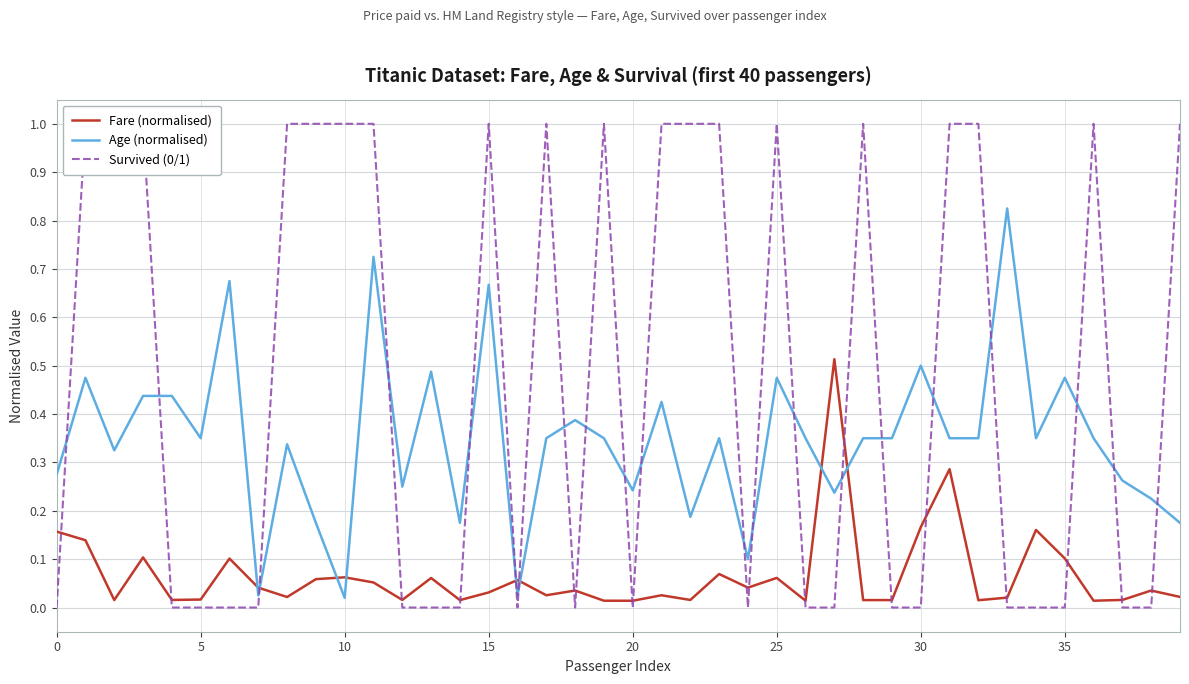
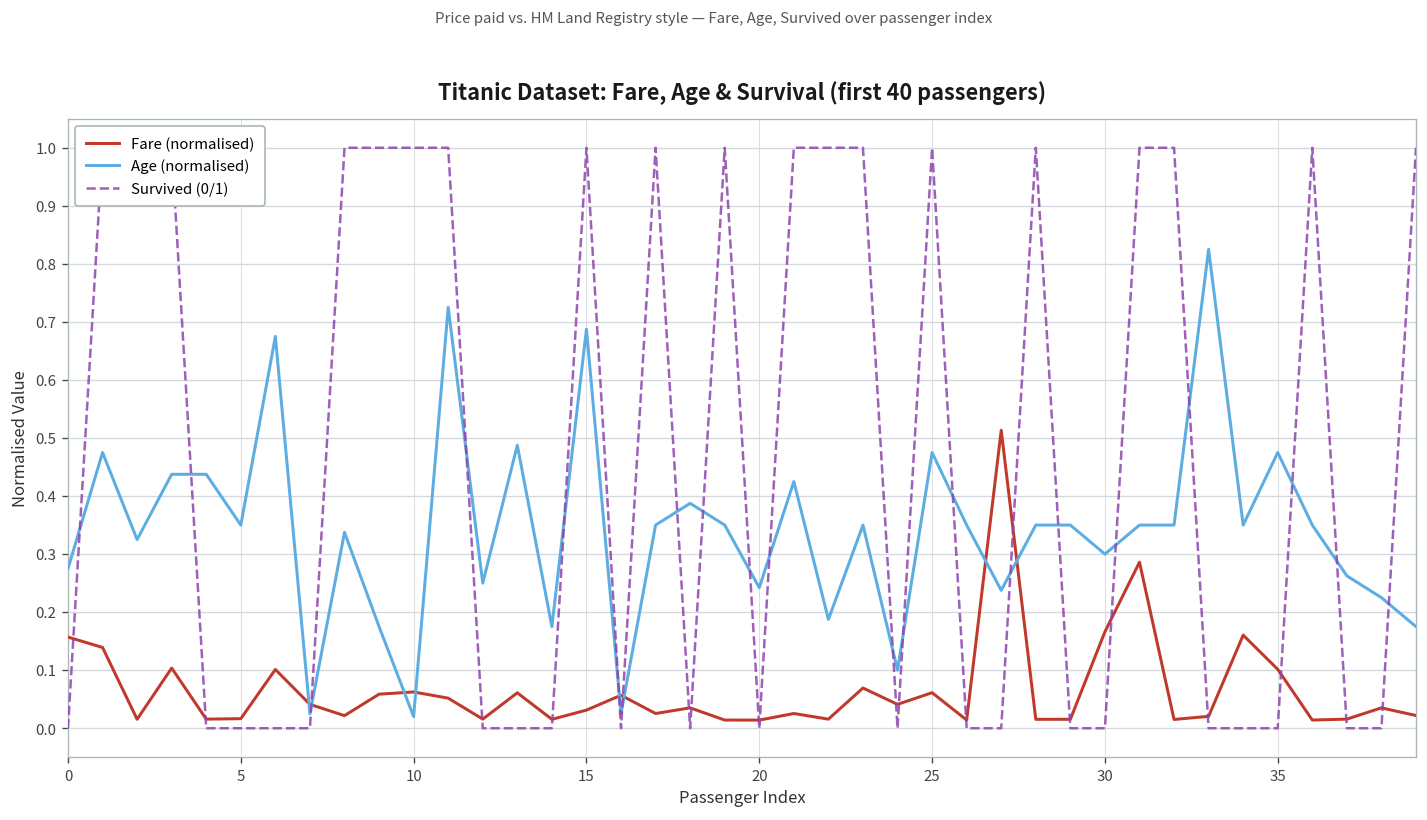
Age (normalised), 15: 0.67 -> 0.69
Age (normalised), 30: 0.5 -> 0.3
